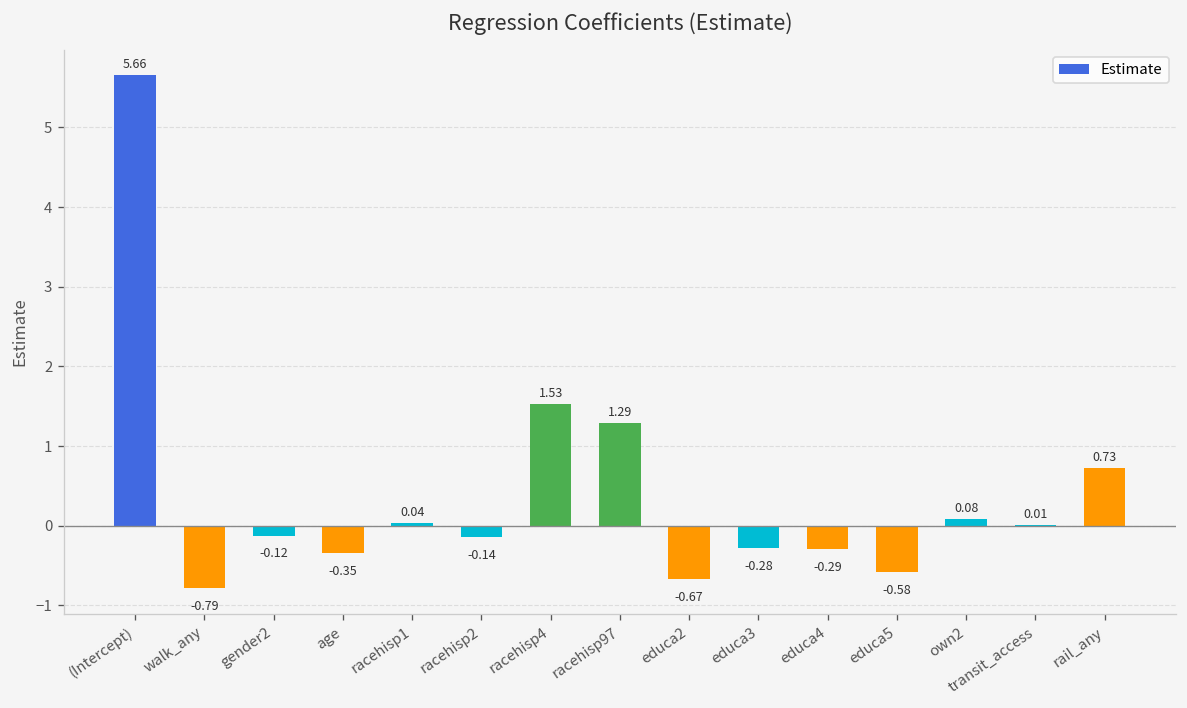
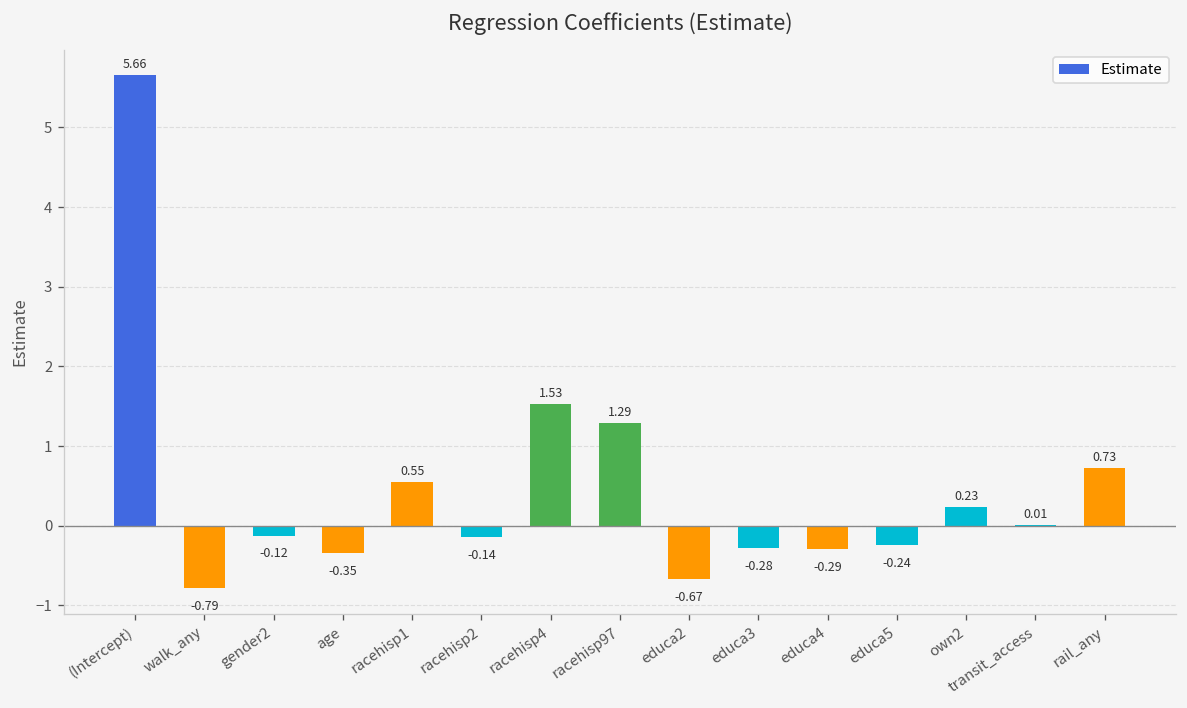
racehisp1: 0.04 -> 0.55
educa5: -0.58 -> -0.24
own2: 0.08 -> 0.23
